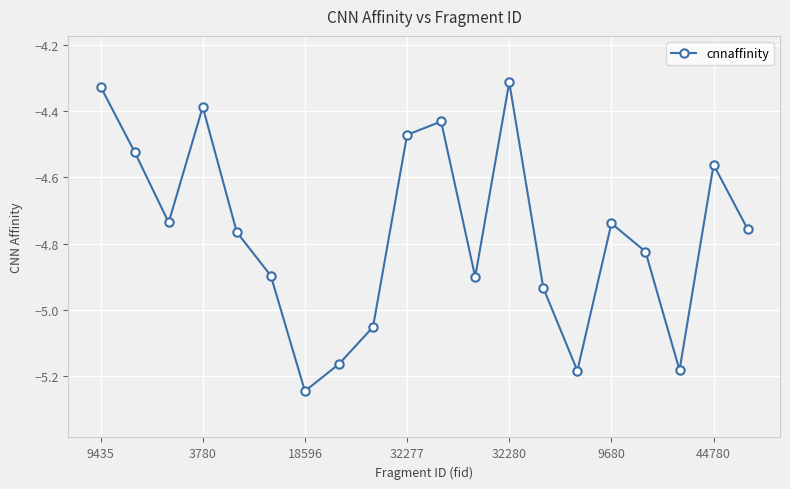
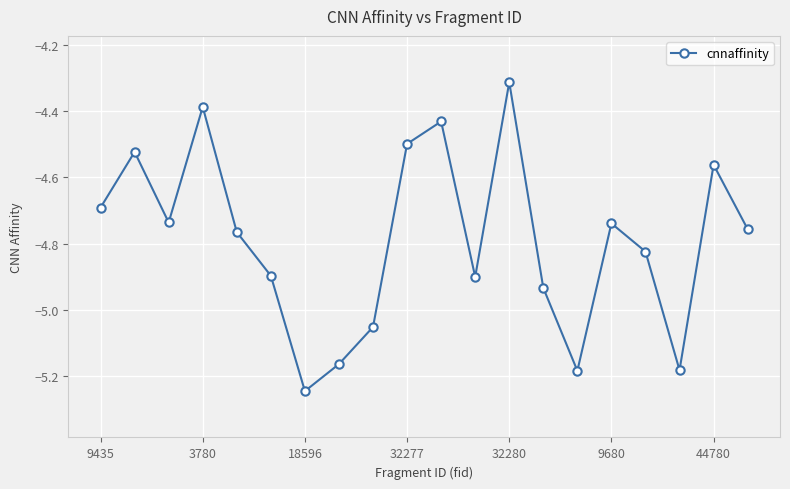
9435: -4.33 -> -4.69
32277: -4.47 -> -4.50
